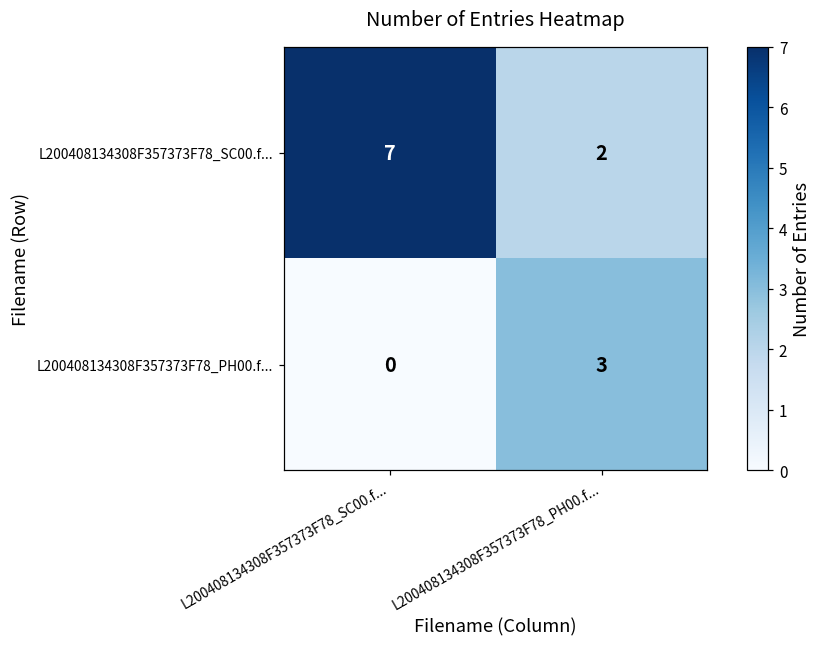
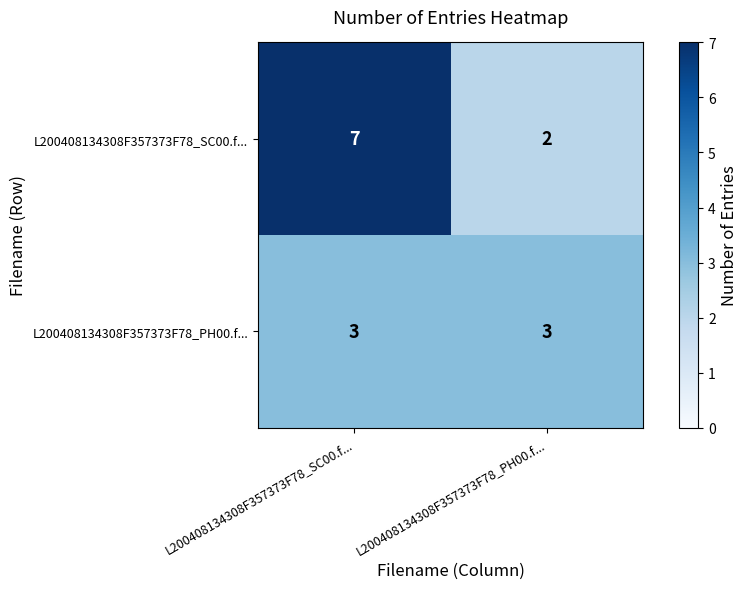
L200408134308F357373F78_PH00.f..., L200408134308F357373F78_SC00.f...: 0 -> 3
